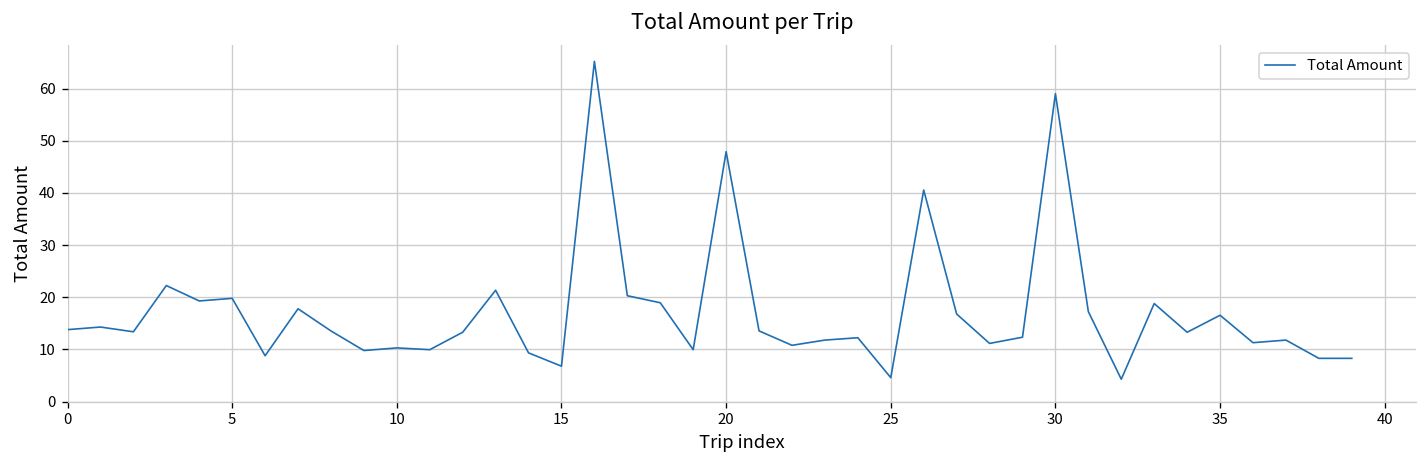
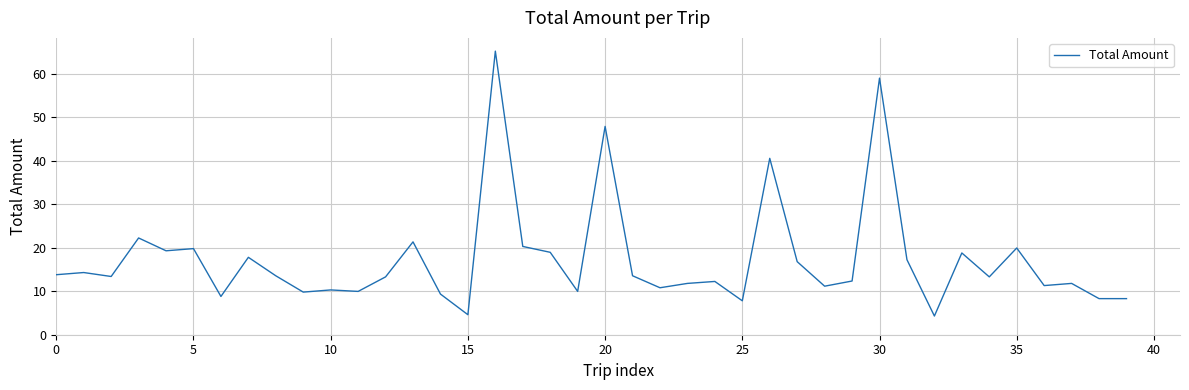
15: 7 -> 5
25: 5 -> 8
35: 17 -> 20
